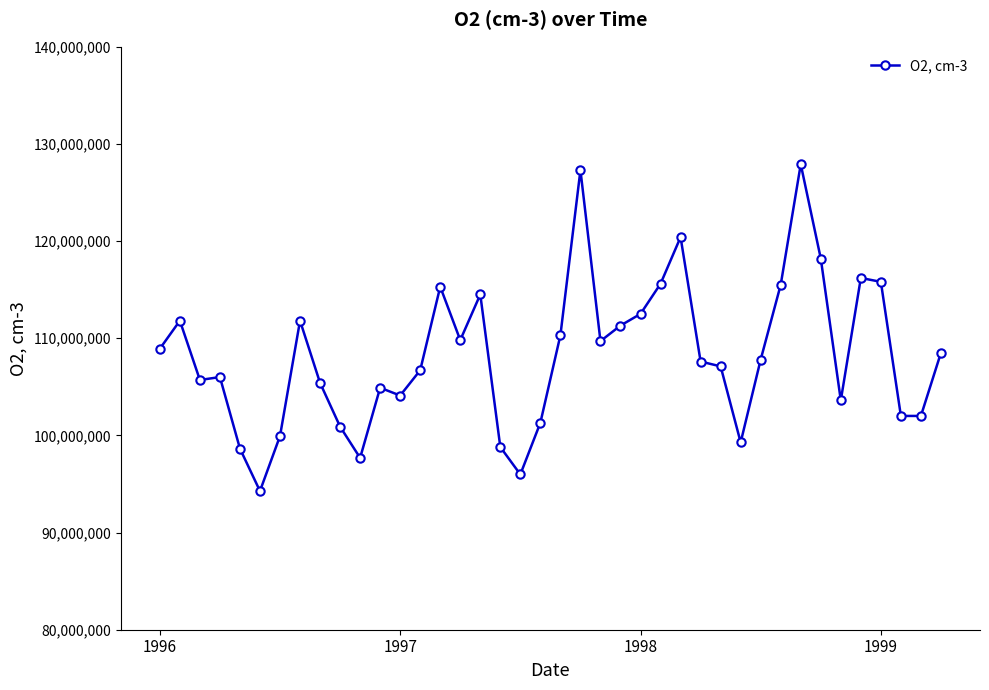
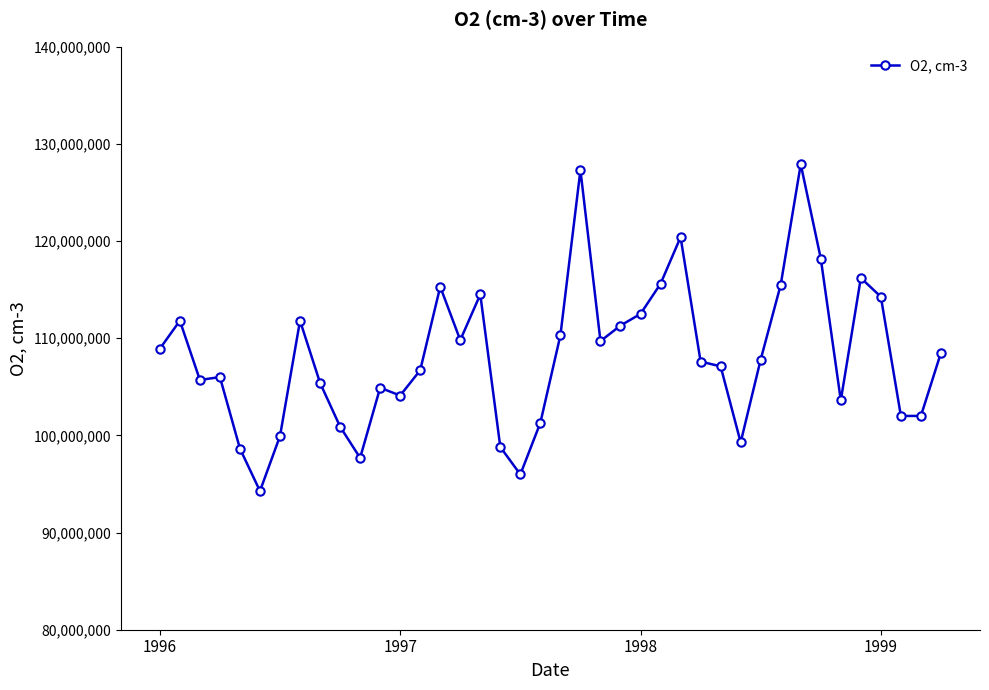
1999: 116,000,000 -> 114,000,000
